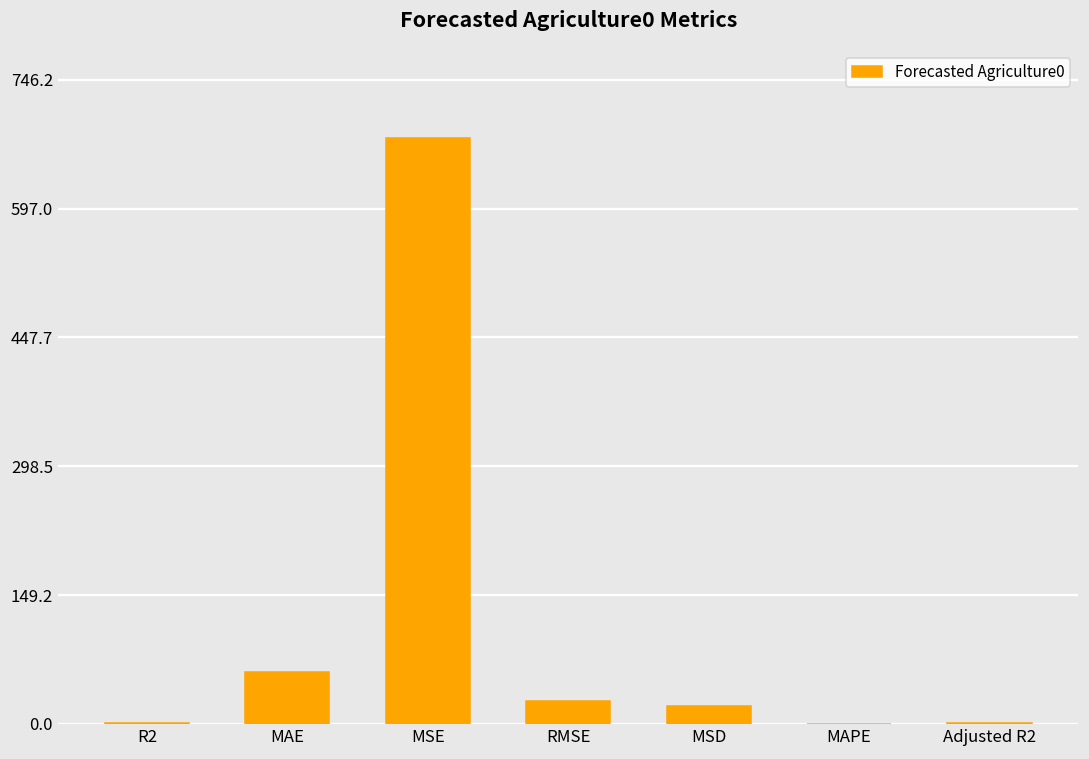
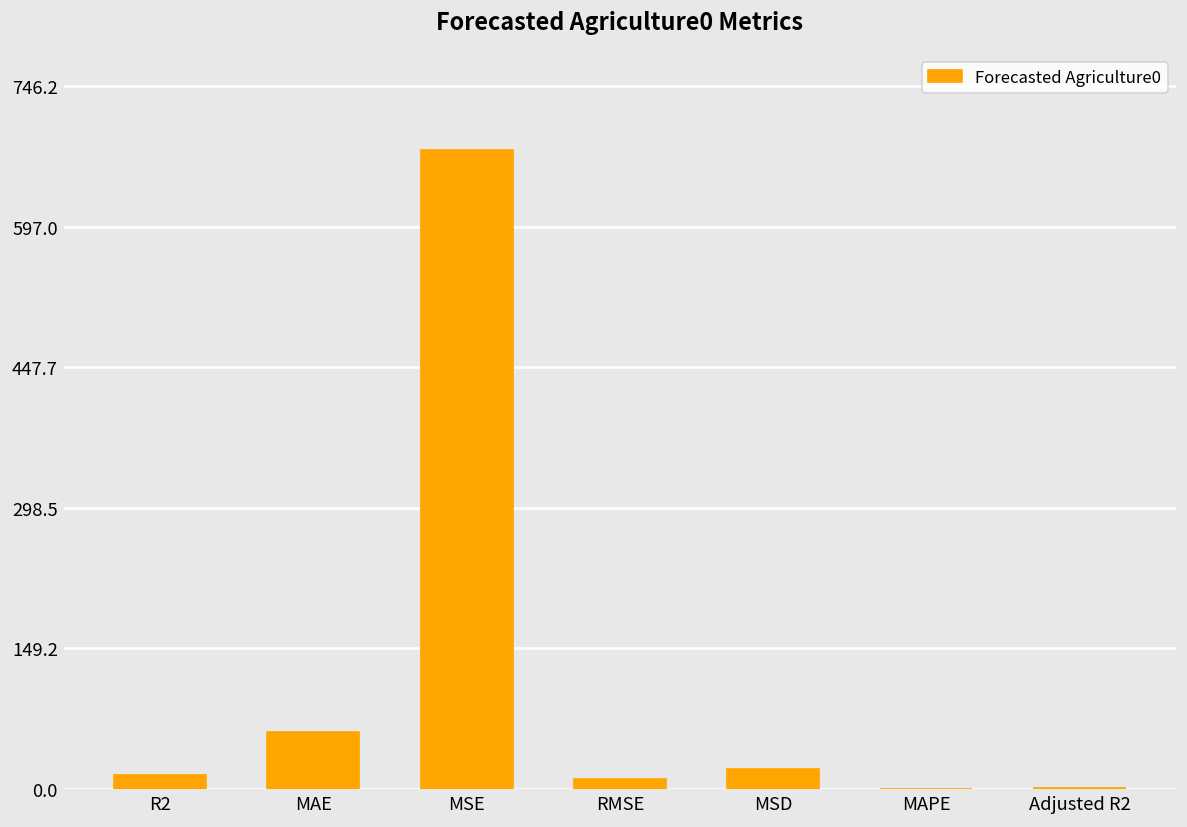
R2: 0 -> 10
RMSE: 30 -> 10
